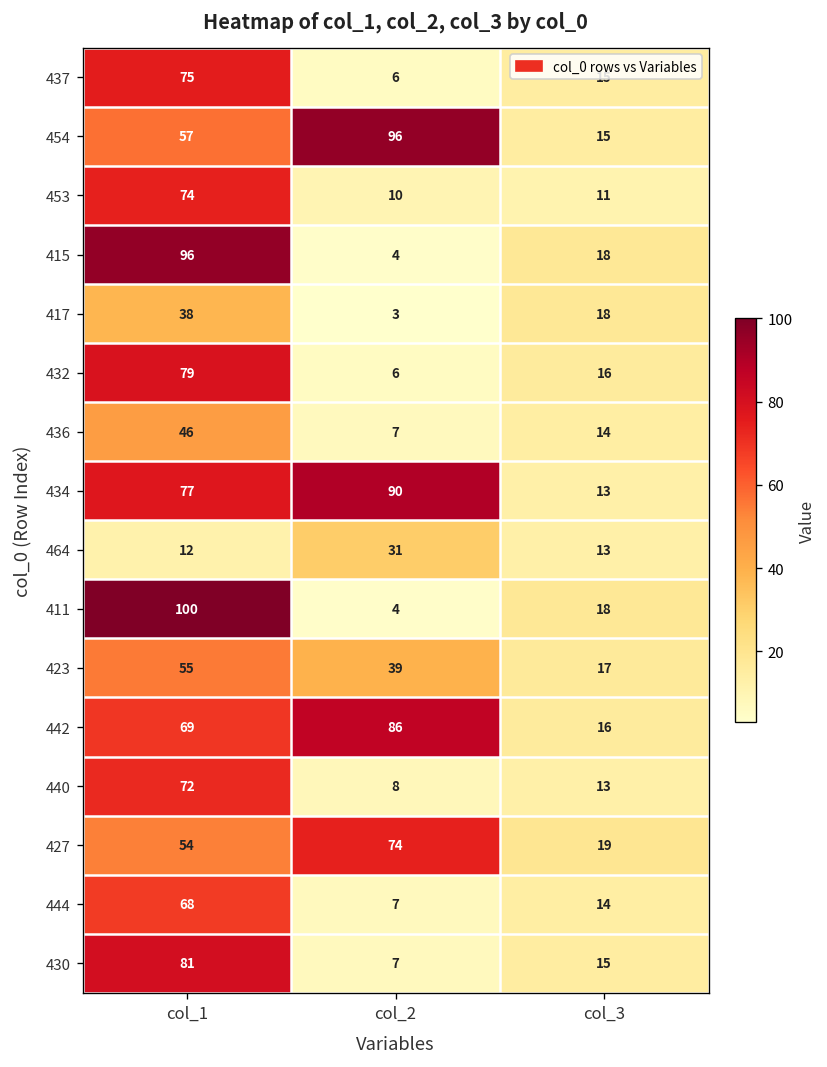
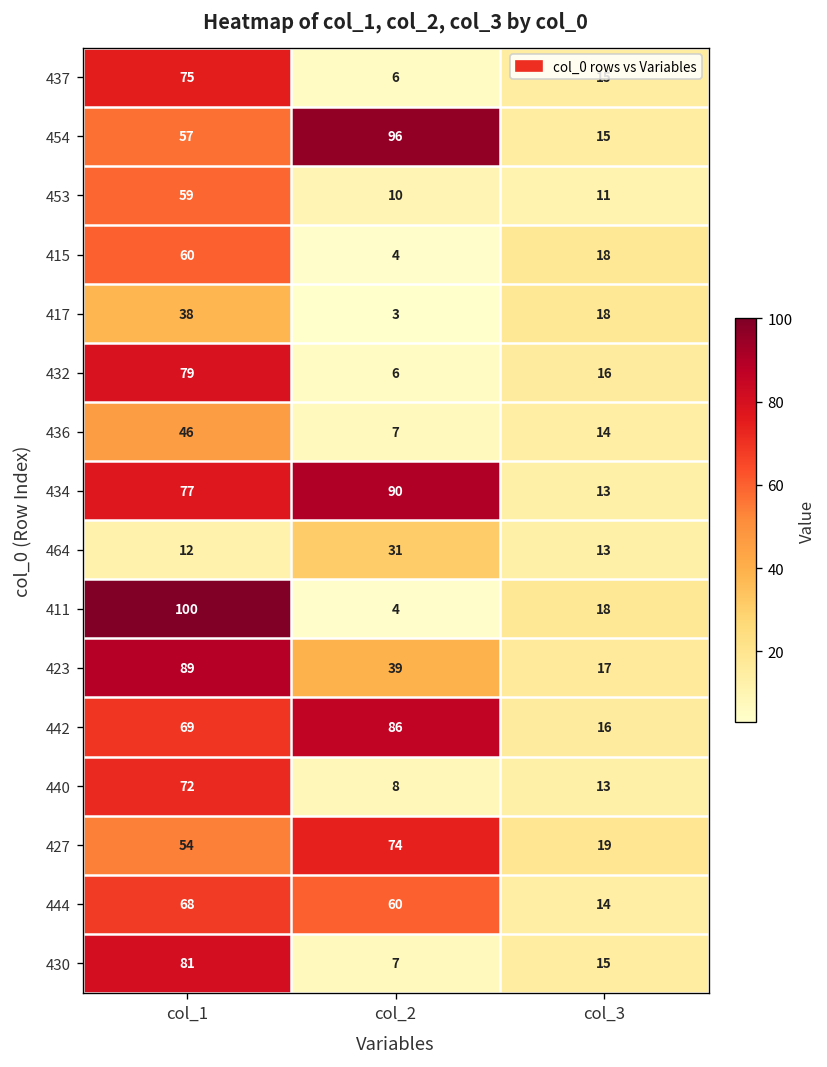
453, col_1: 74 -> 59
415, col_1: 96 -> 60
423, col_1: 55 -> 89
444, col_2: 7 -> 60
